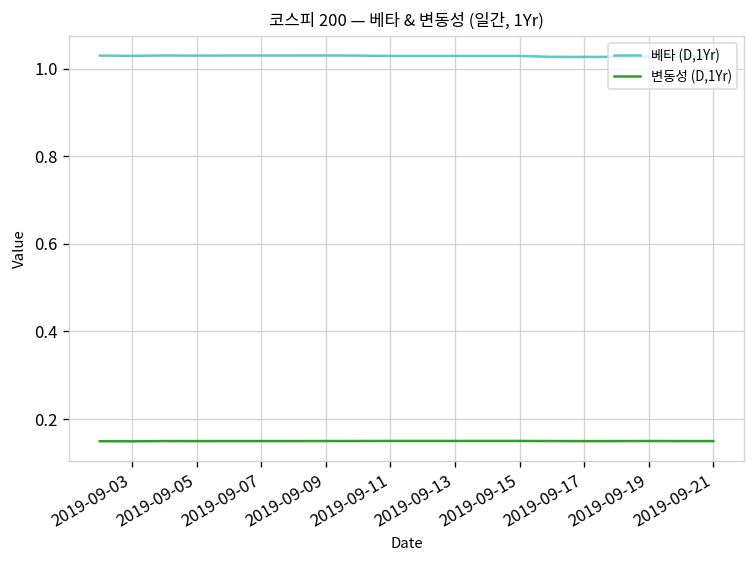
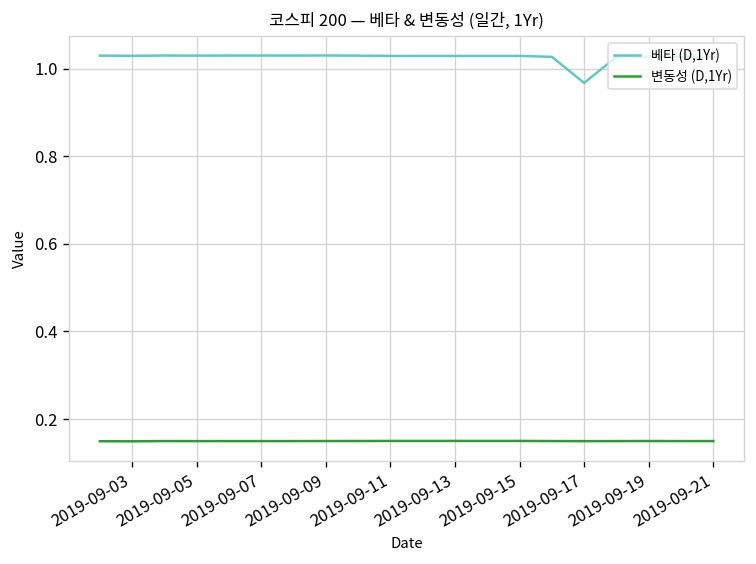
베타 (D,1Yr), 2019-09-17: 1.03 -> 0.97
